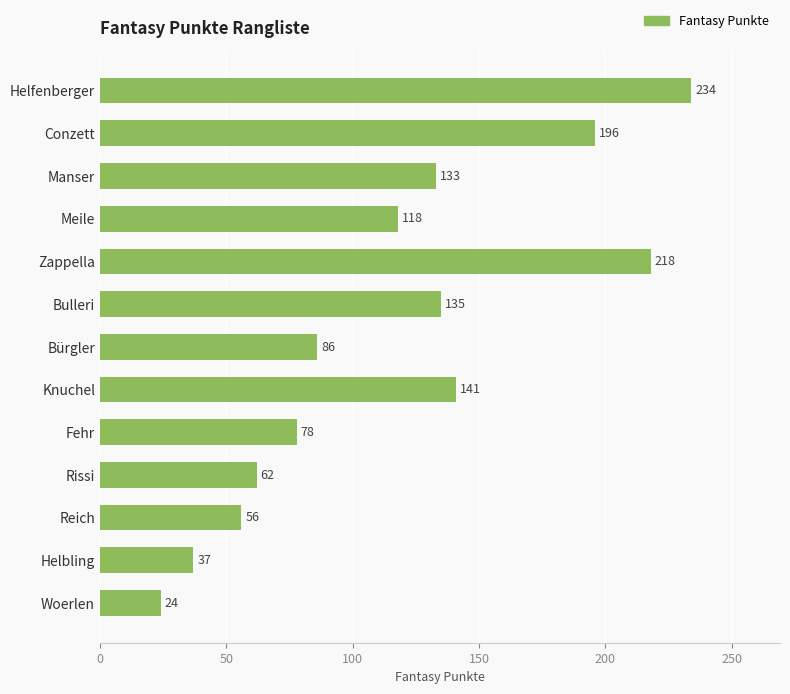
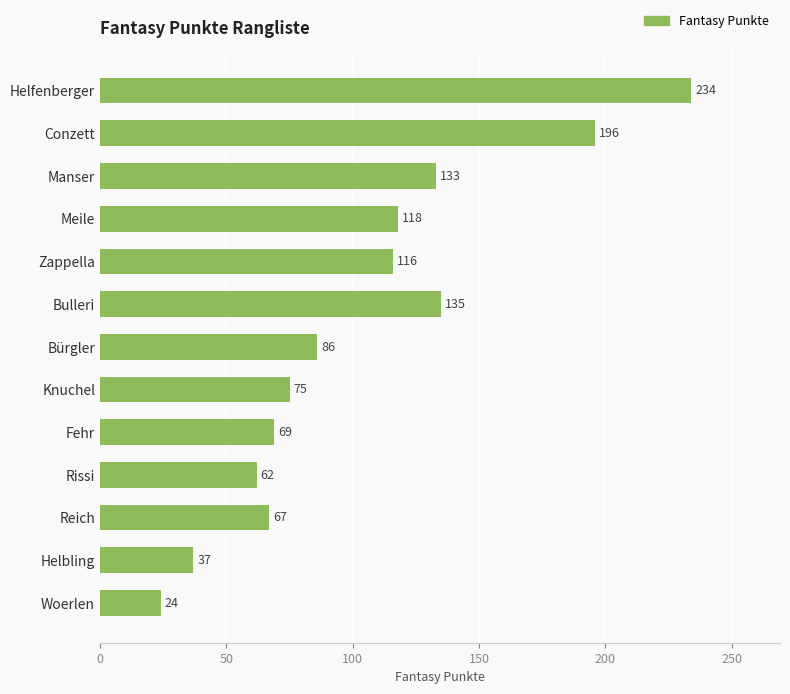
Zappella: 218 -> 116
Knuchel: 141 -> 75
Fehr: 78 -> 69
Reich: 56 -> 67
